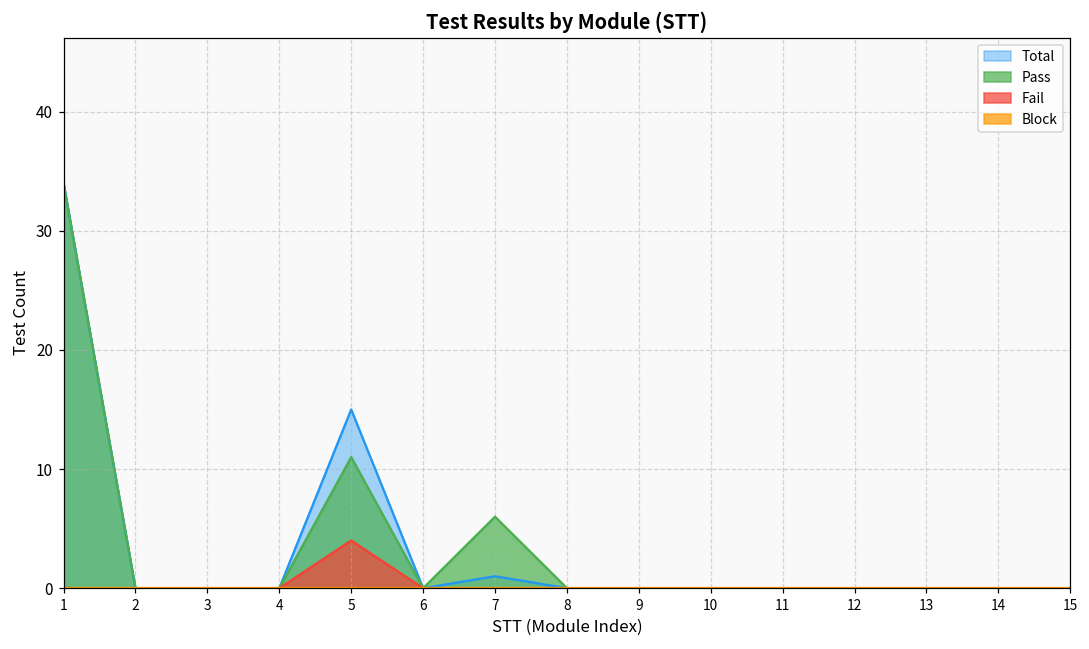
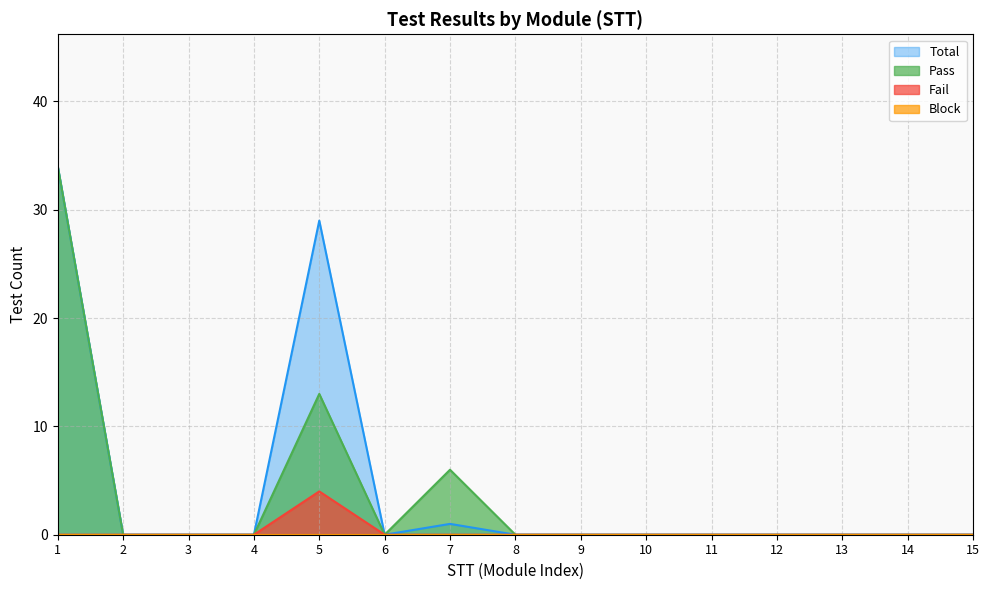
Total, 5: 15 -> 29
Pass, 5: 11 -> 13
